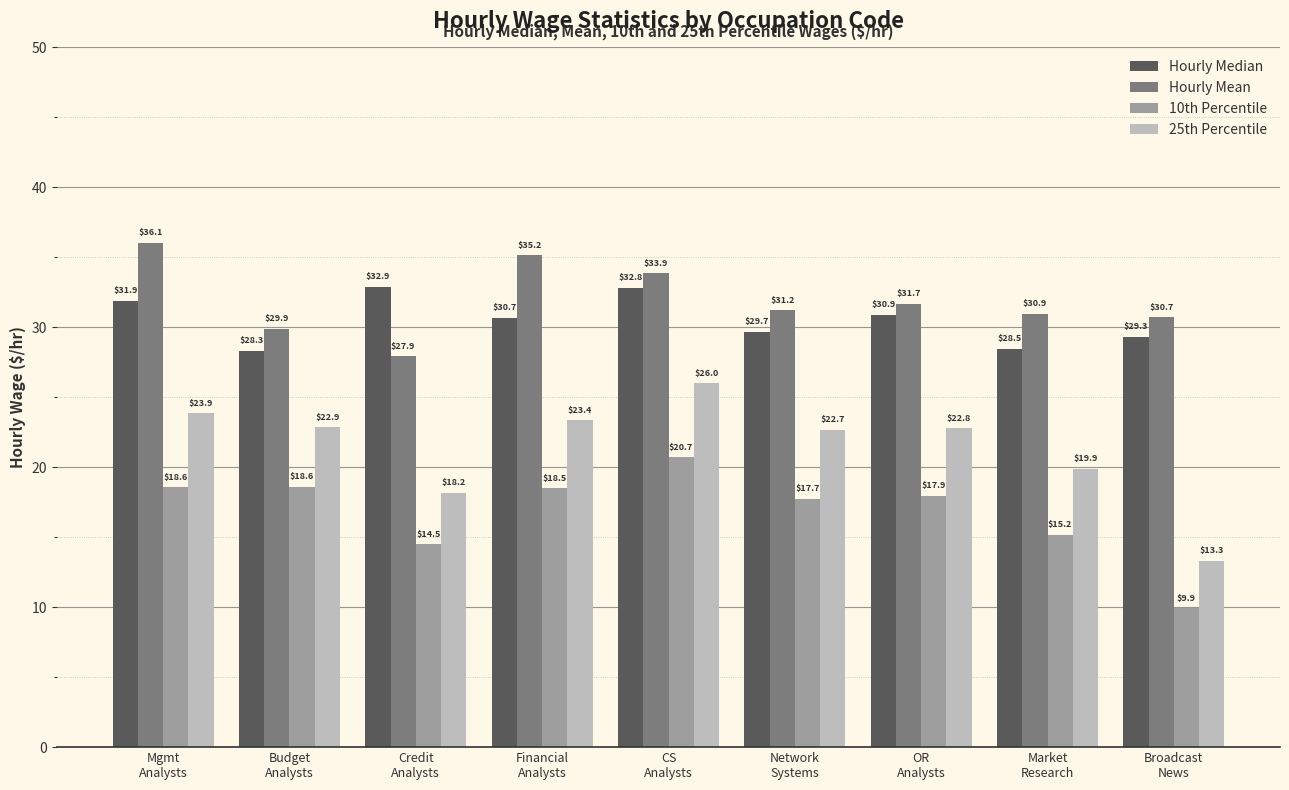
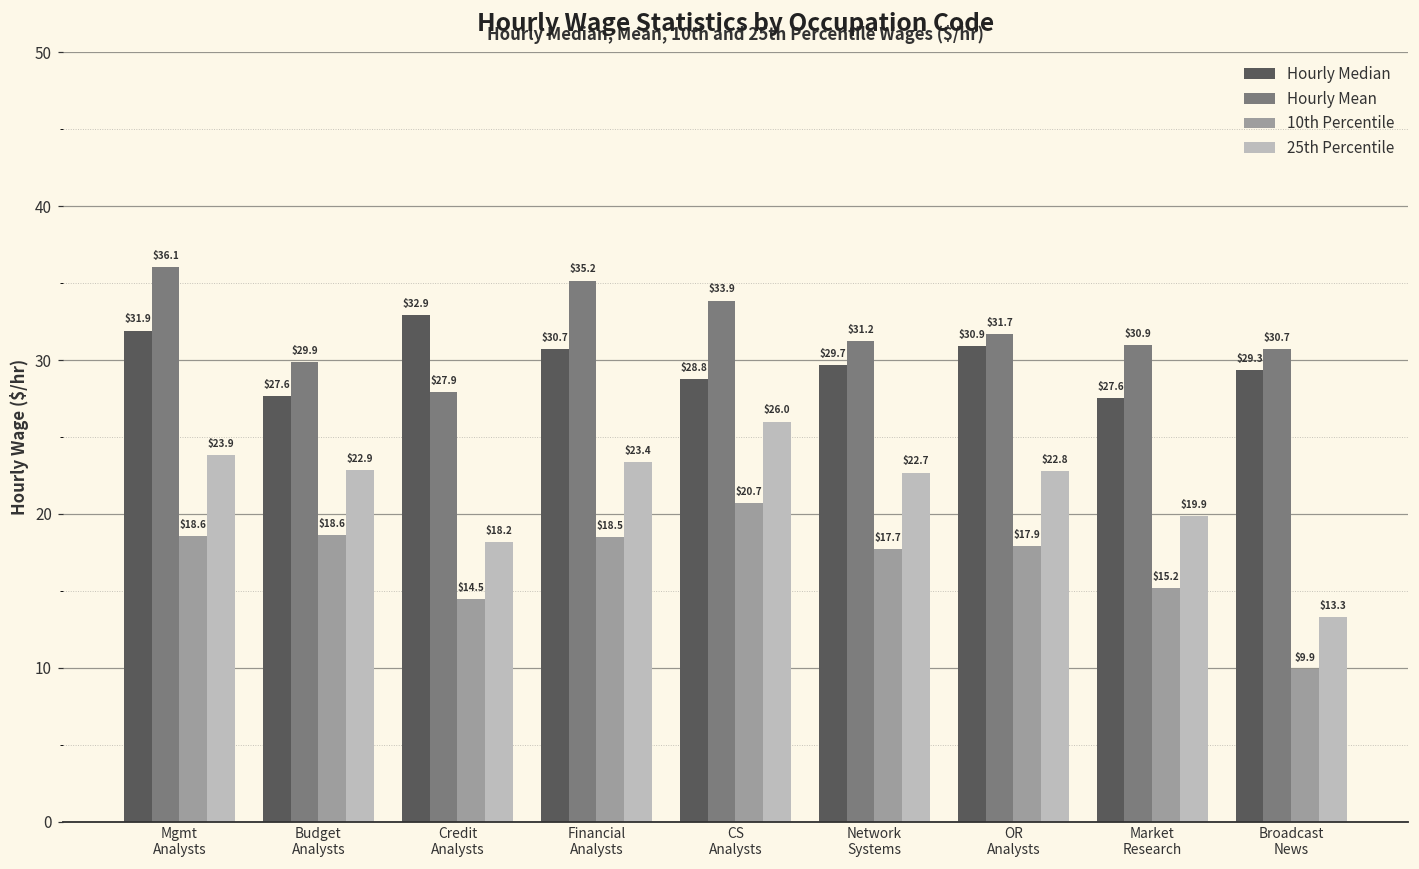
Hourly Median, Budget Analysts: $28.3 -> $27.6
Hourly Median, CS Analysts: $32.8 -> $28.8
Hourly Median, Market Research: $28.5 -> $27.6
